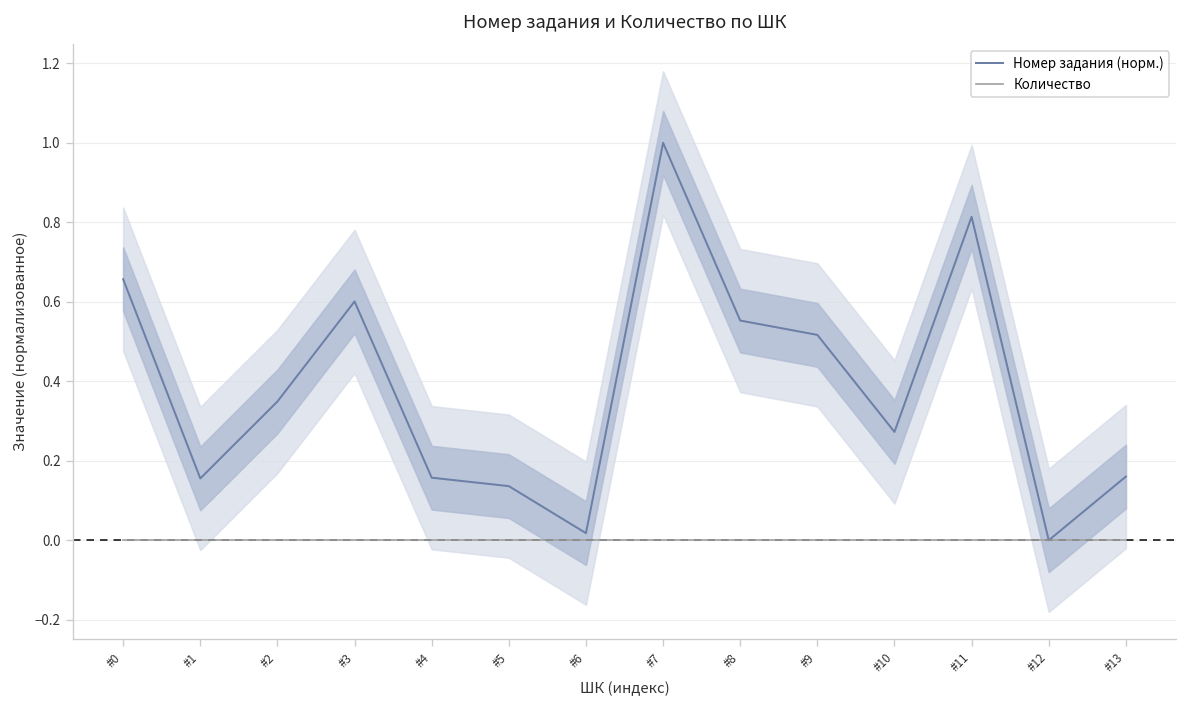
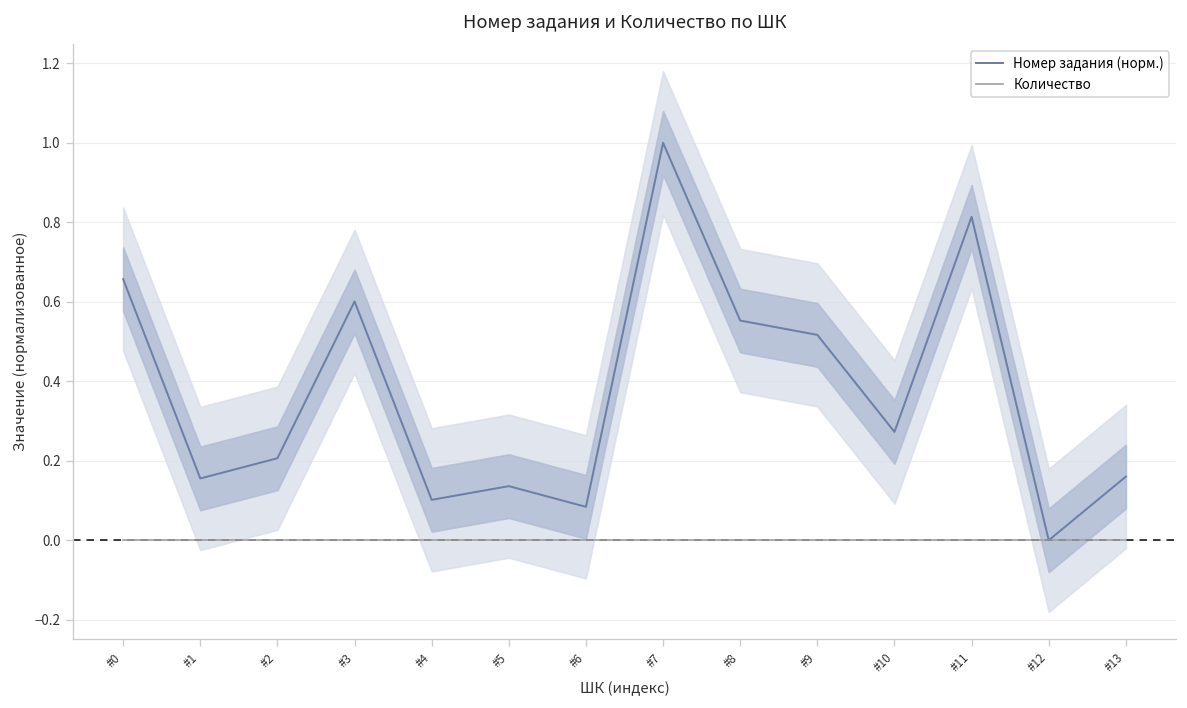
Номер задания (норм.), #2: 0.35 -> 0.21
Номер задания (норм.), #4: 0.16 -> 0.10
Номер задания (норм.), #6: 0.02 -> 0.08
